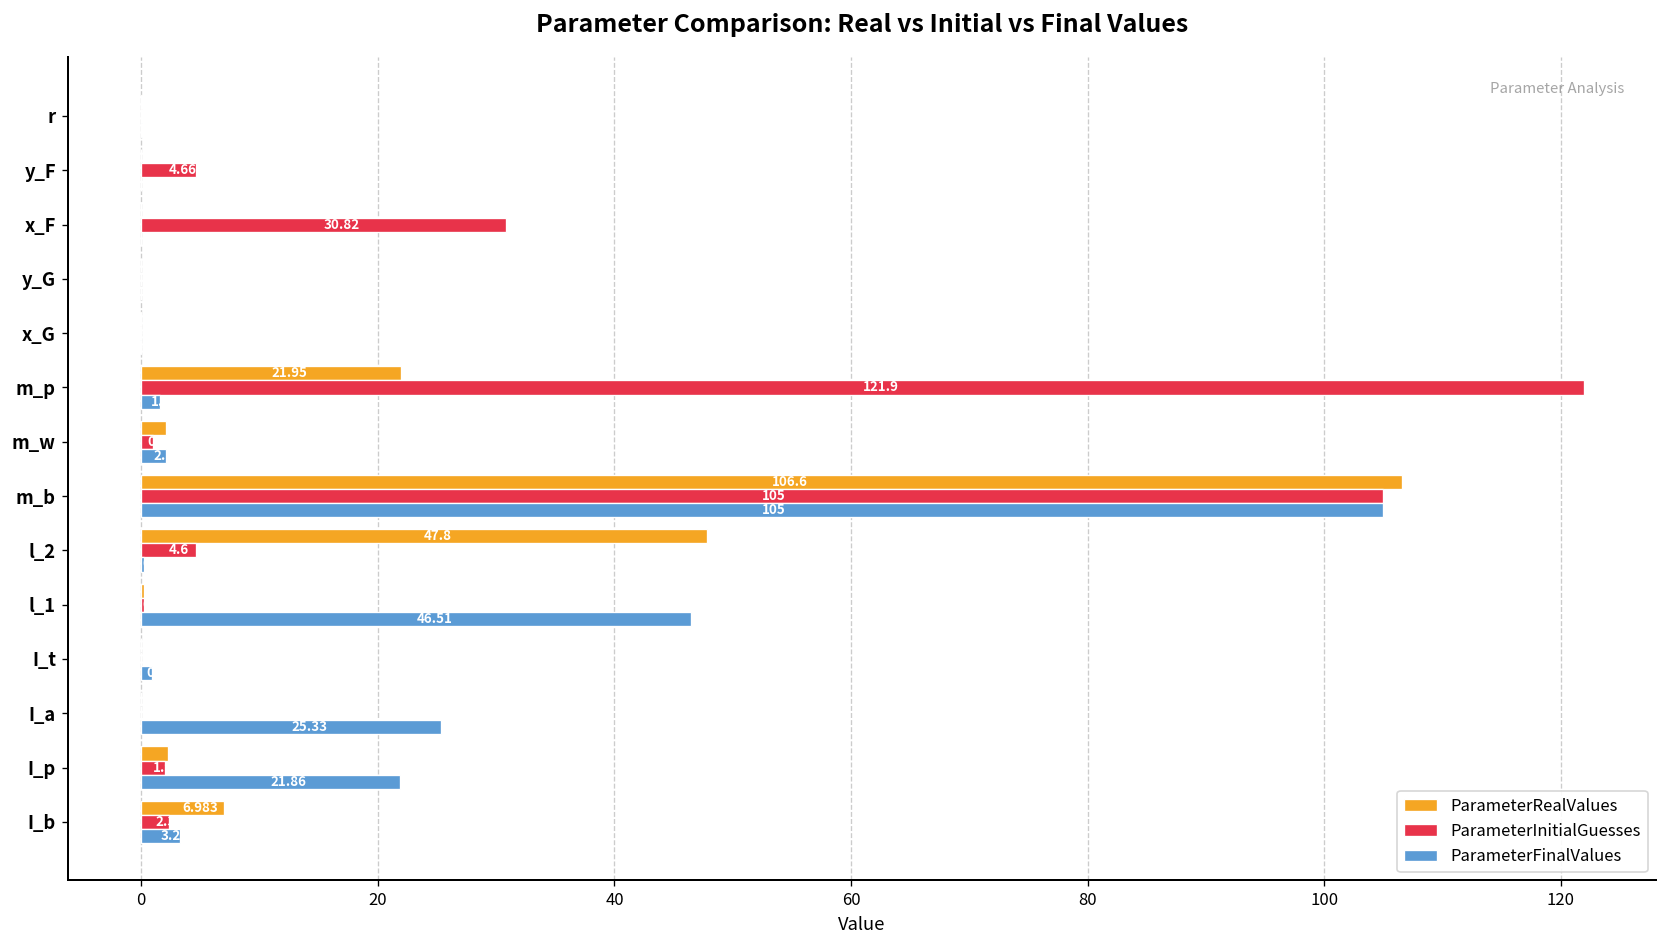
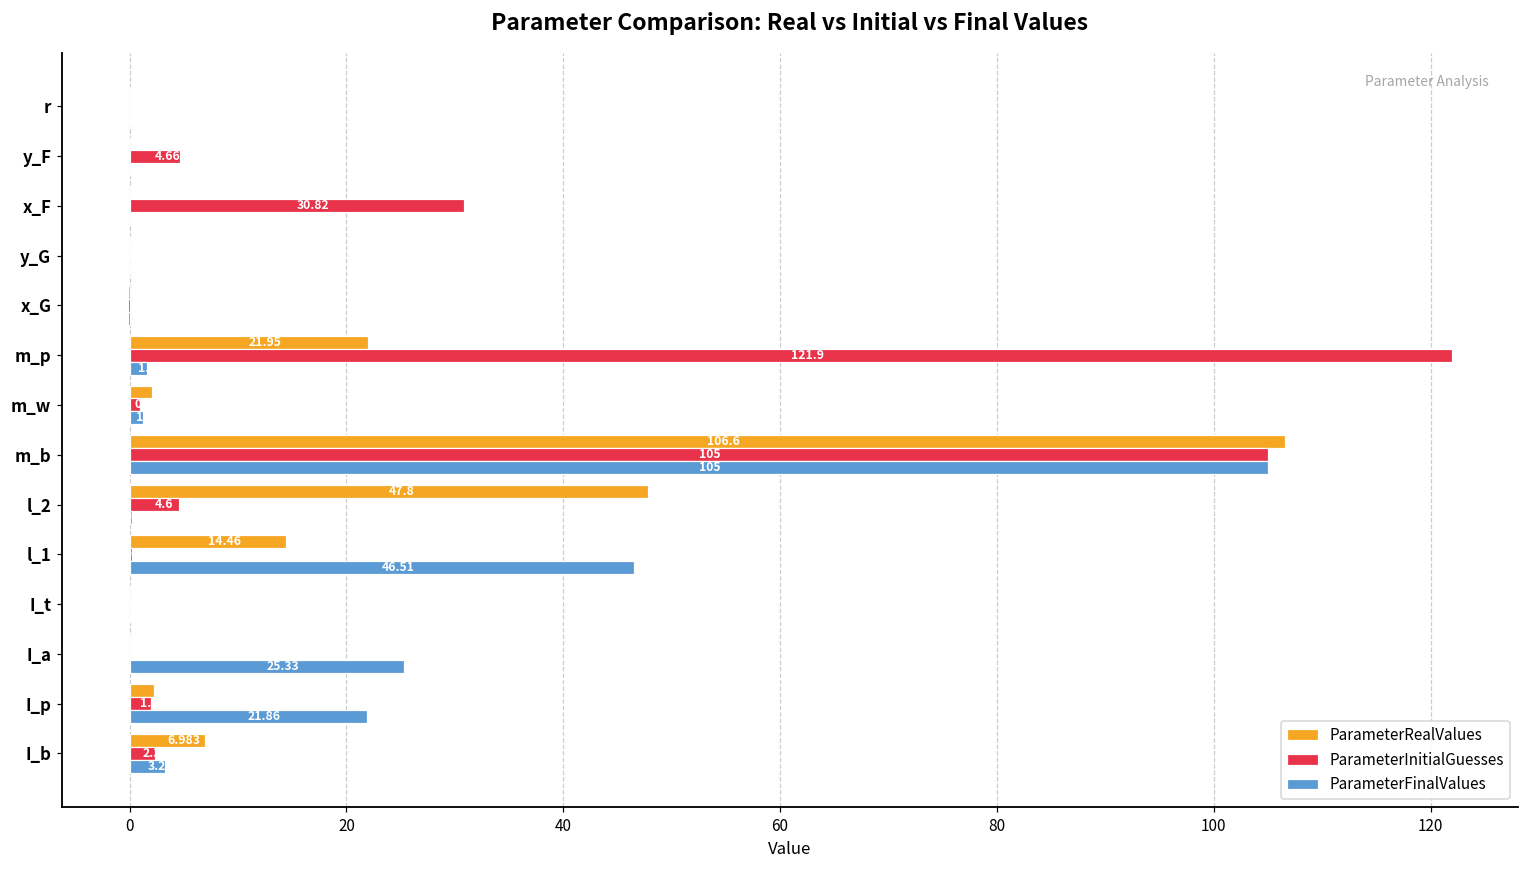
ParameterFinalValues, m_w: 2 -> 1
ParameterRealValues, l_1: 0 -> 14
ParameterFinalValues, I_t: 1 -> 0
